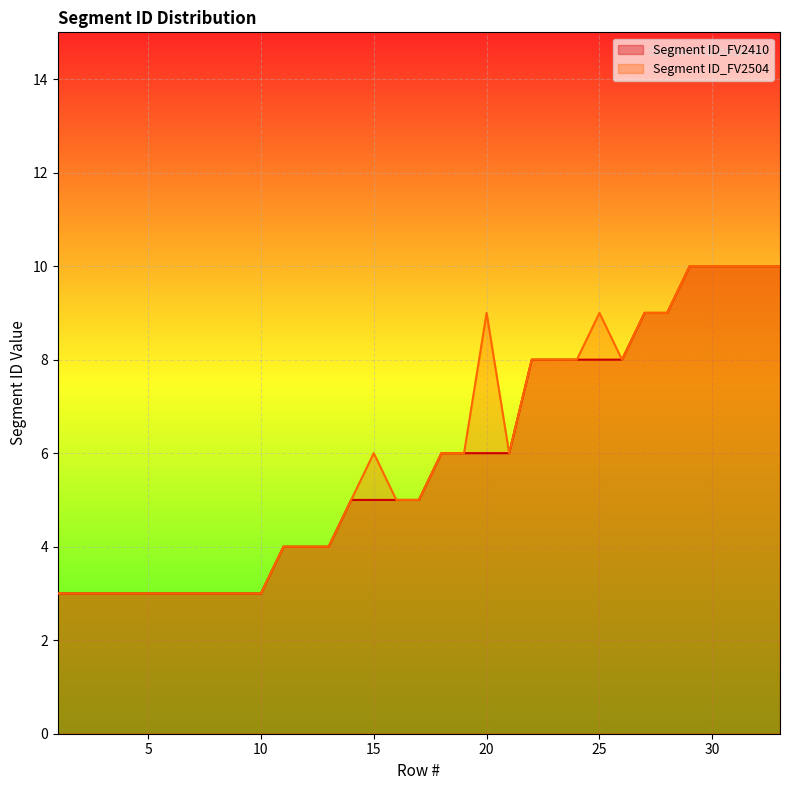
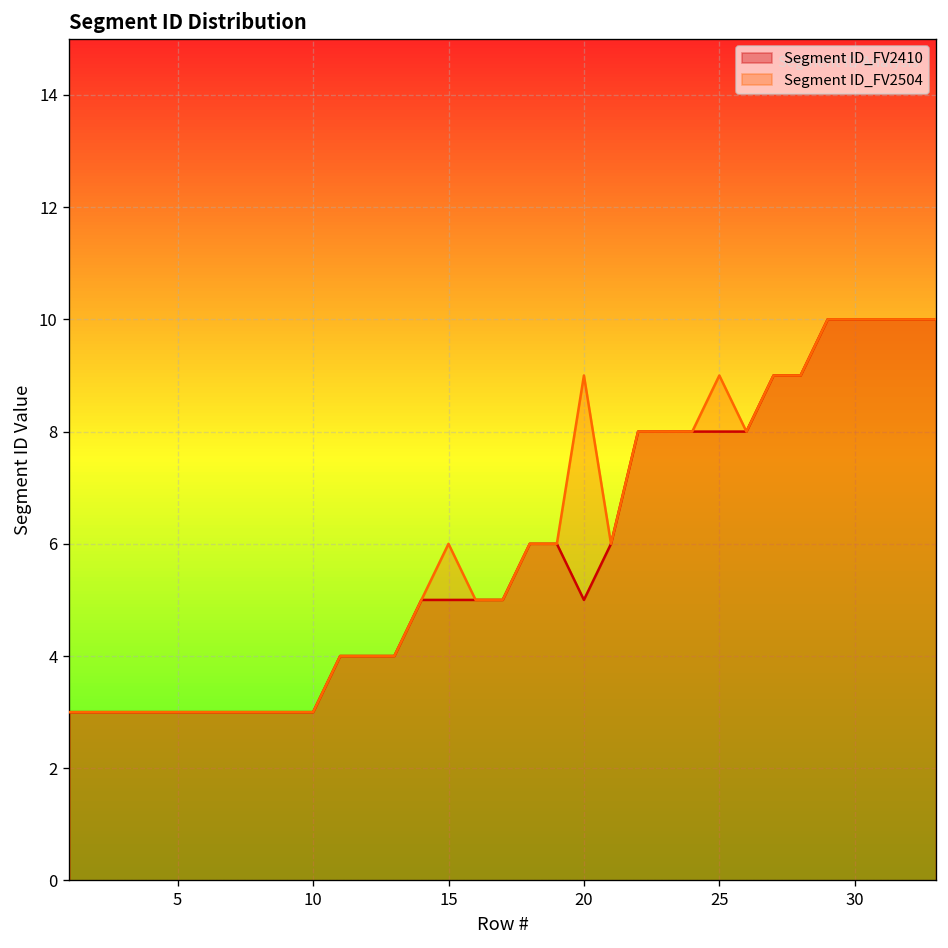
Segment ID_FV2410, 20: 6 -> 5
